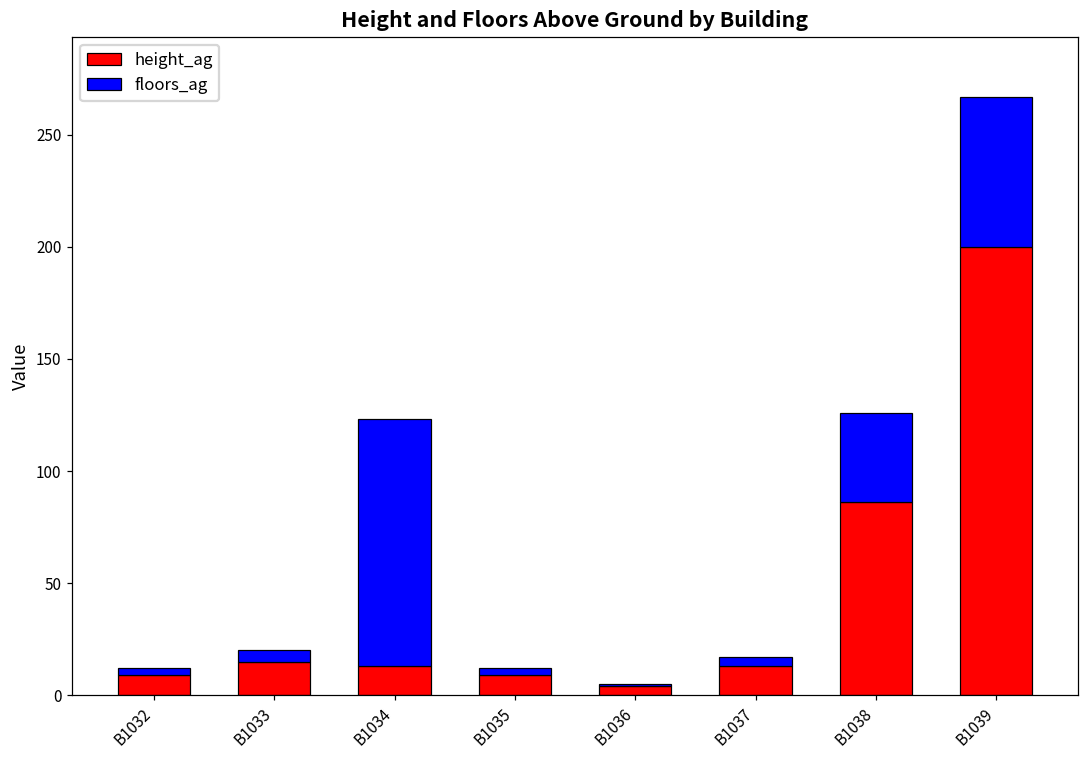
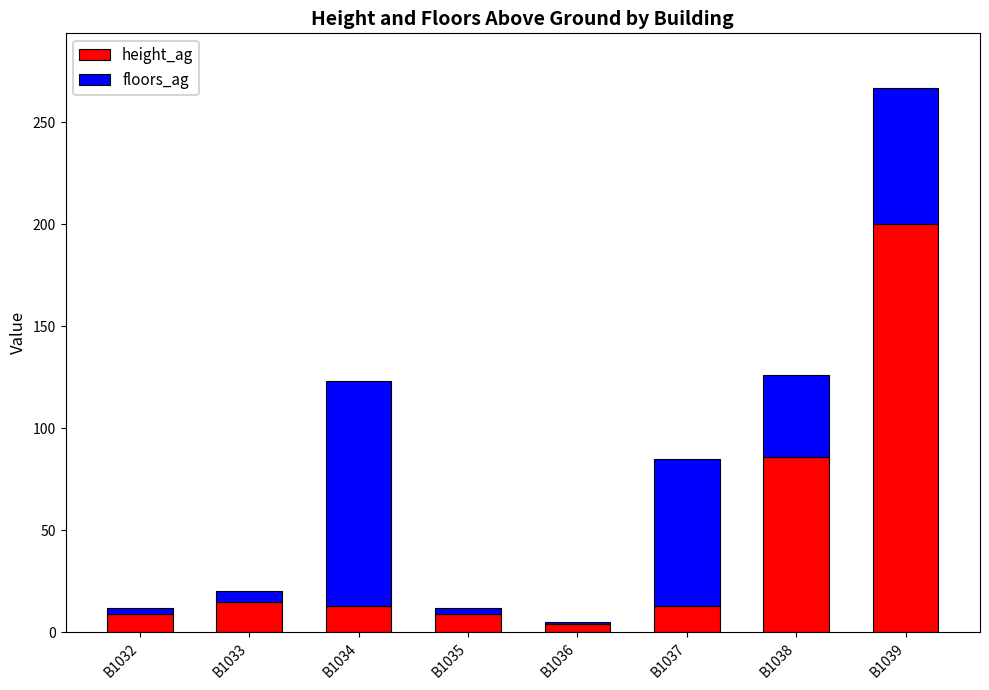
floors_ag, B1037: 4 -> 72
